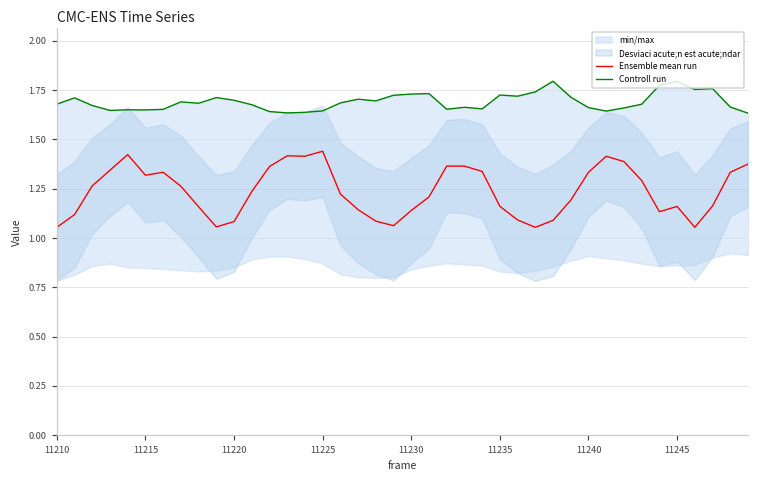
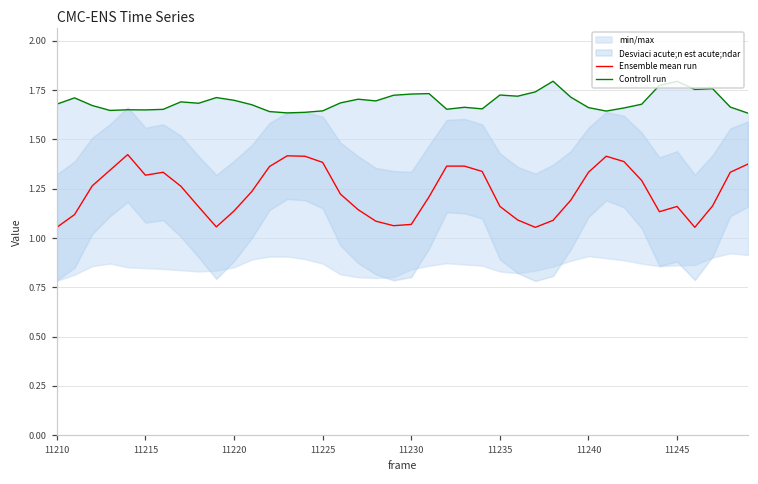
Ensemble mean run, 11220: 1.08 -> 1.14
Ensemble mean run, 11225: 1.44 -> 1.38
Ensemble mean run, 11230: 1.14 -> 1.07
